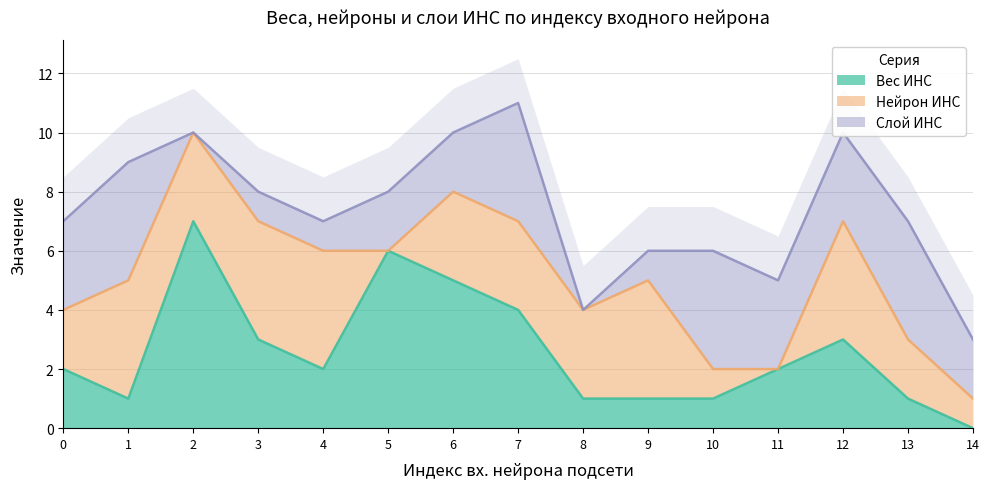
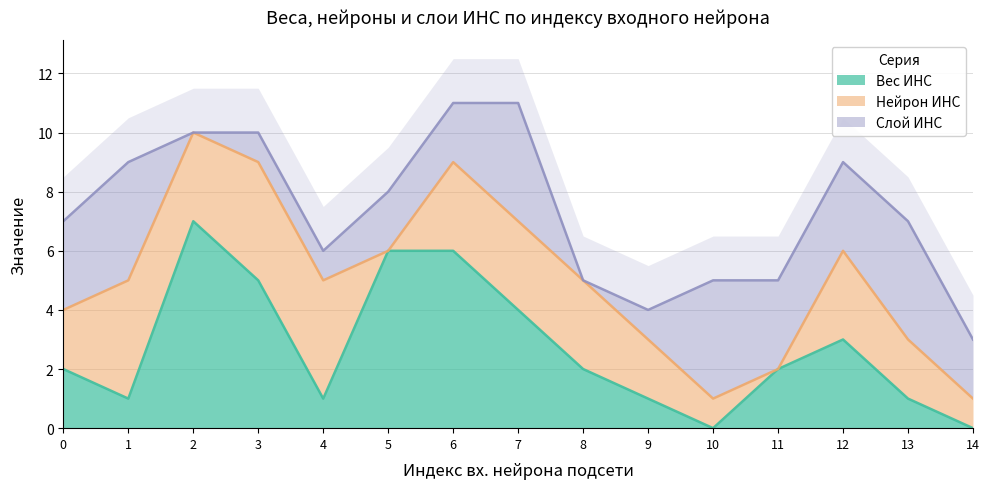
Вес ИНС, 3: 3 -> 5
Вес ИНС, 4: 2 -> 1
Вес ИНС, 6: 5 -> 6
Вес ИНС, 8: 1 -> 2
Нейрон ИНС, 9: 4 -> 2
Вес ИНС, 10: 1 -> 0
Нейрон ИНС, 12: 4 -> 3
